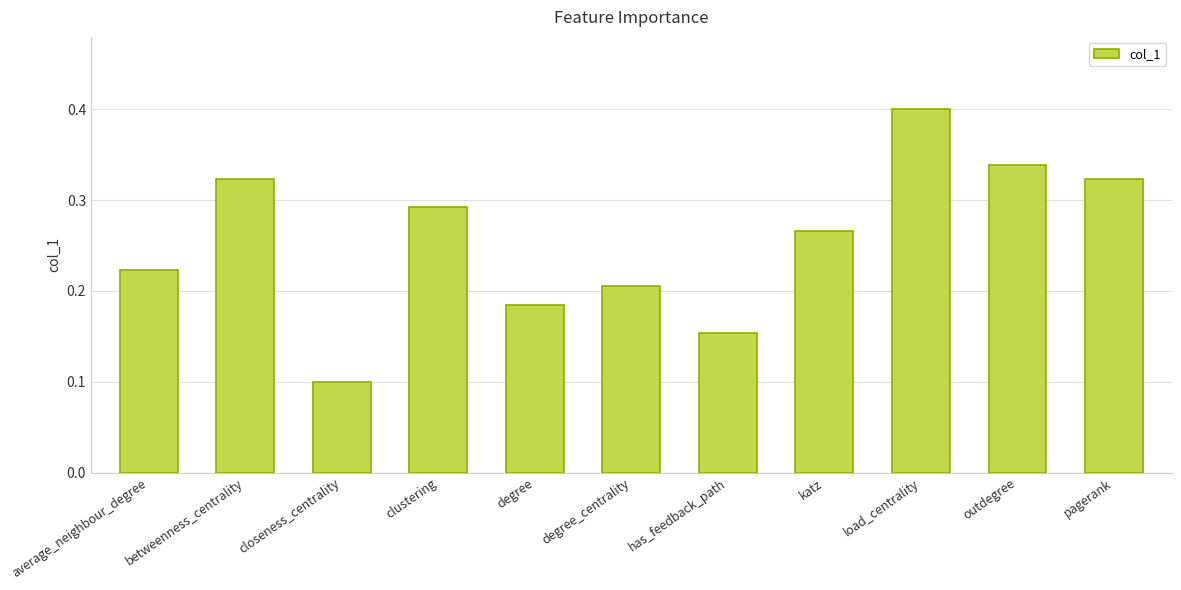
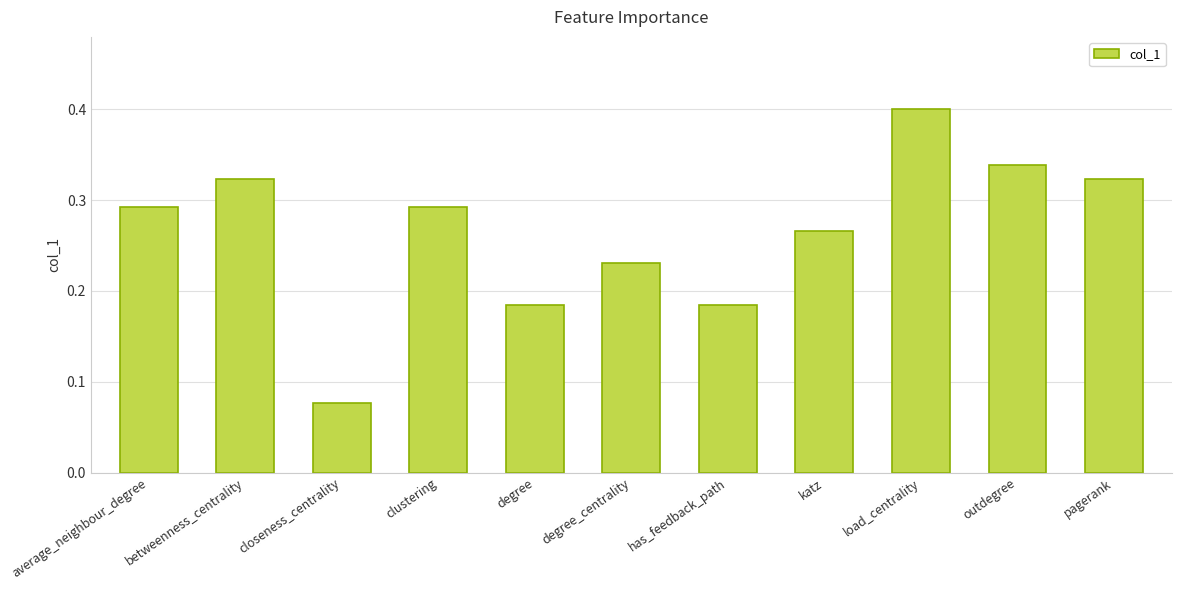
average_neighbour_degree: 0.22 -> 0.29
closeness_centrality: 0.10 -> 0.08
degree_centrality: 0.21 -> 0.23
has_feedback_path: 0.15 -> 0.18
